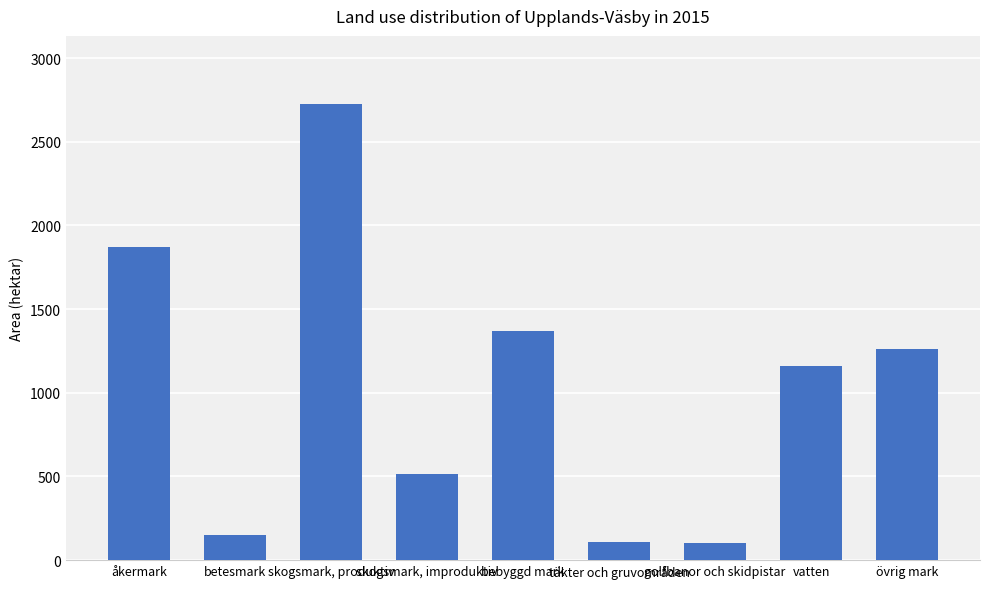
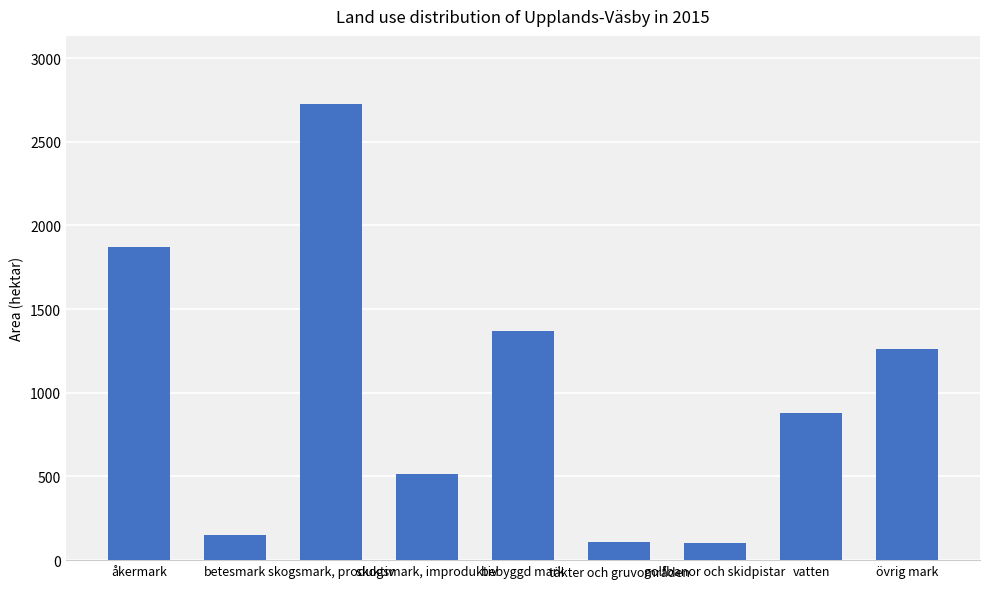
vatten: 1160 -> 880
